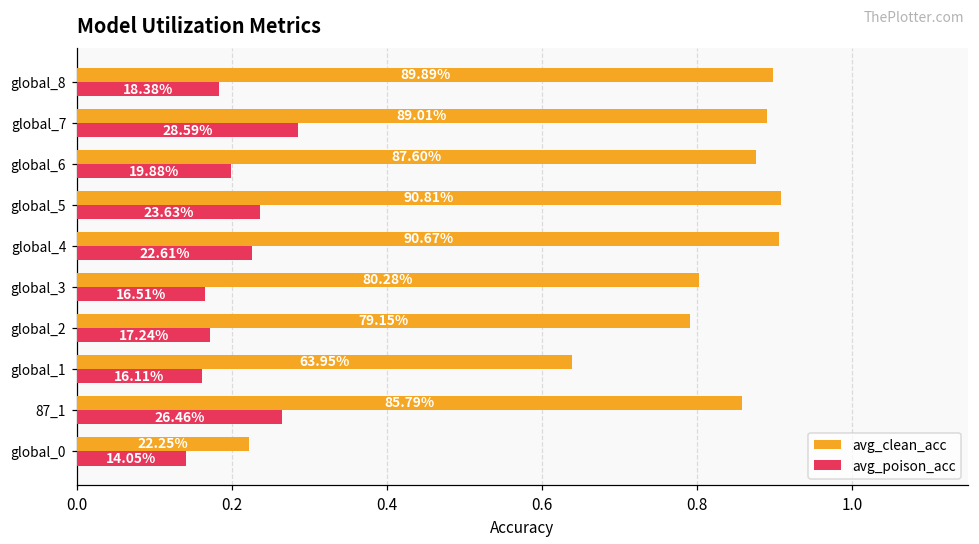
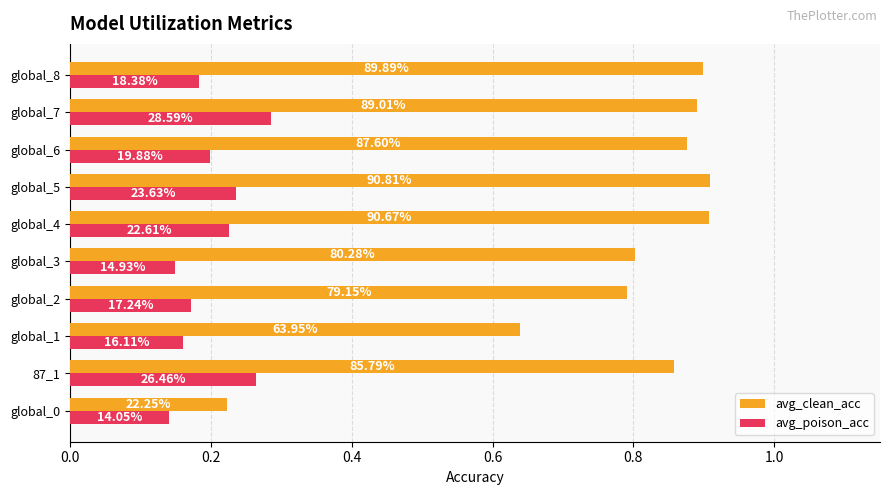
avg_poison_acc, global_3: 16.51% -> 14.93%
